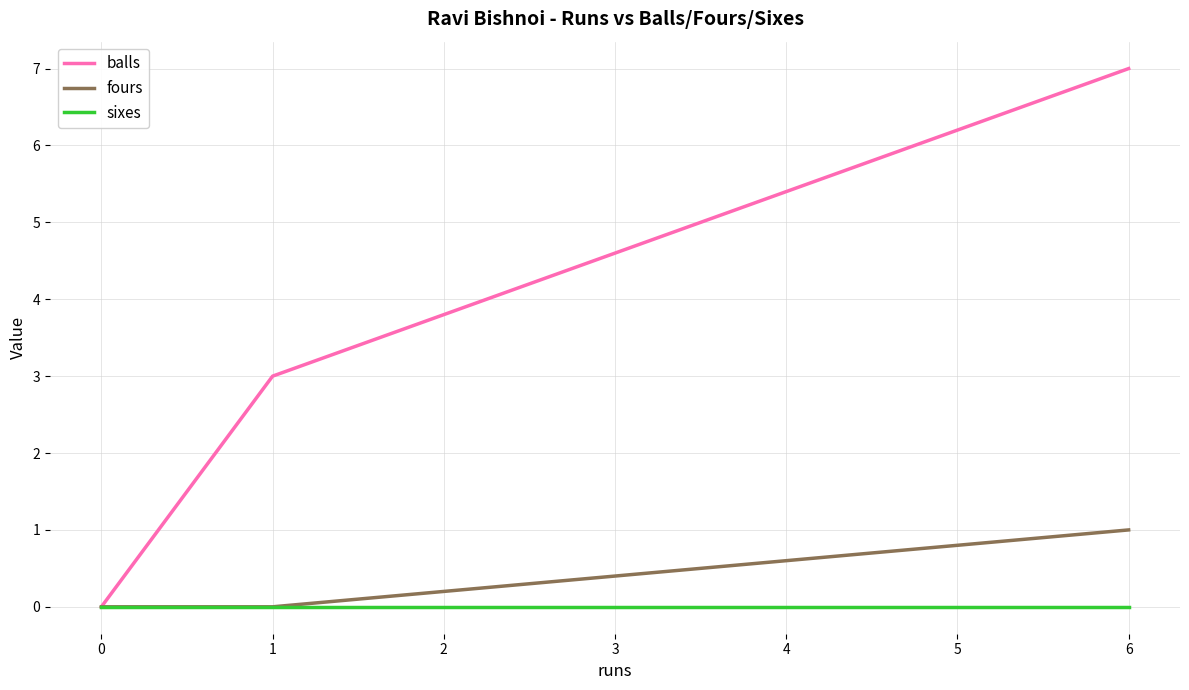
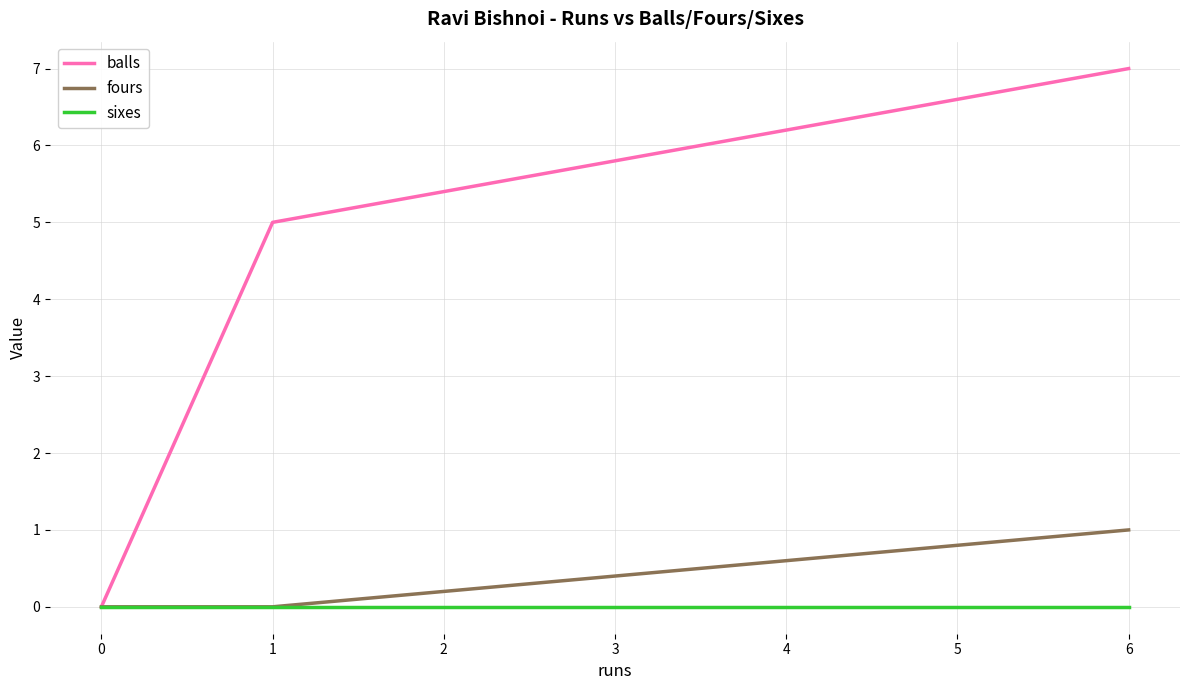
balls, 1: 3 -> 5
